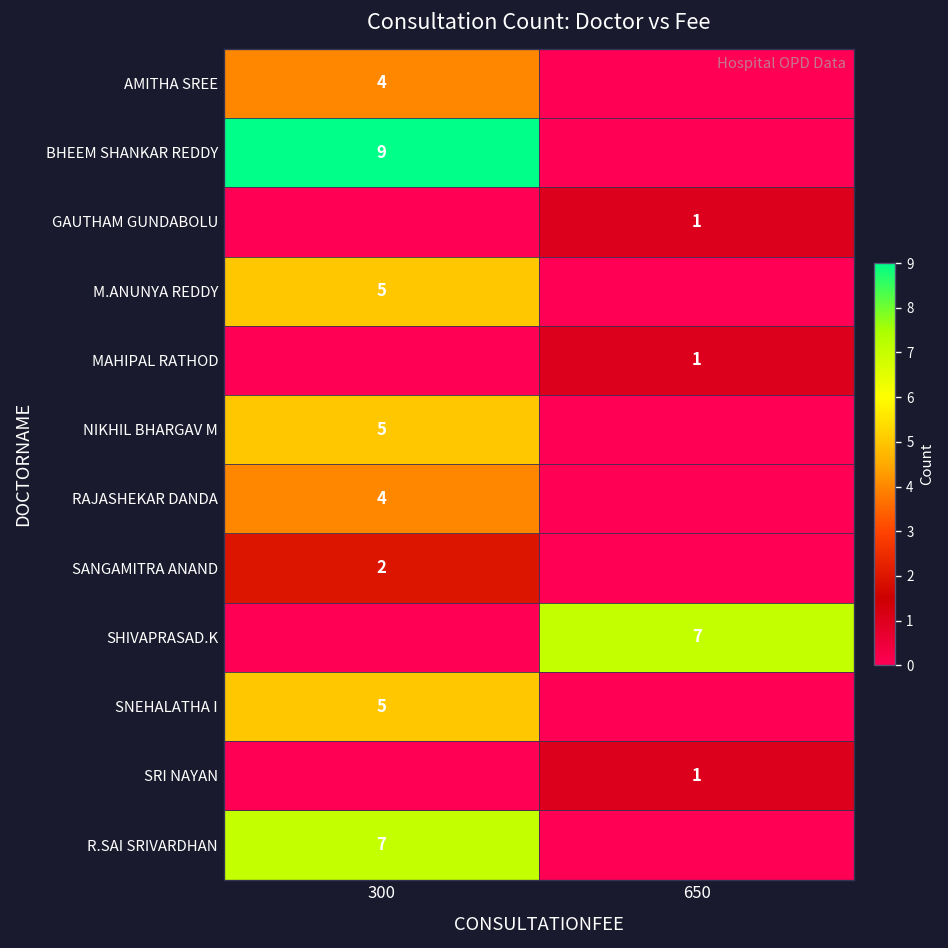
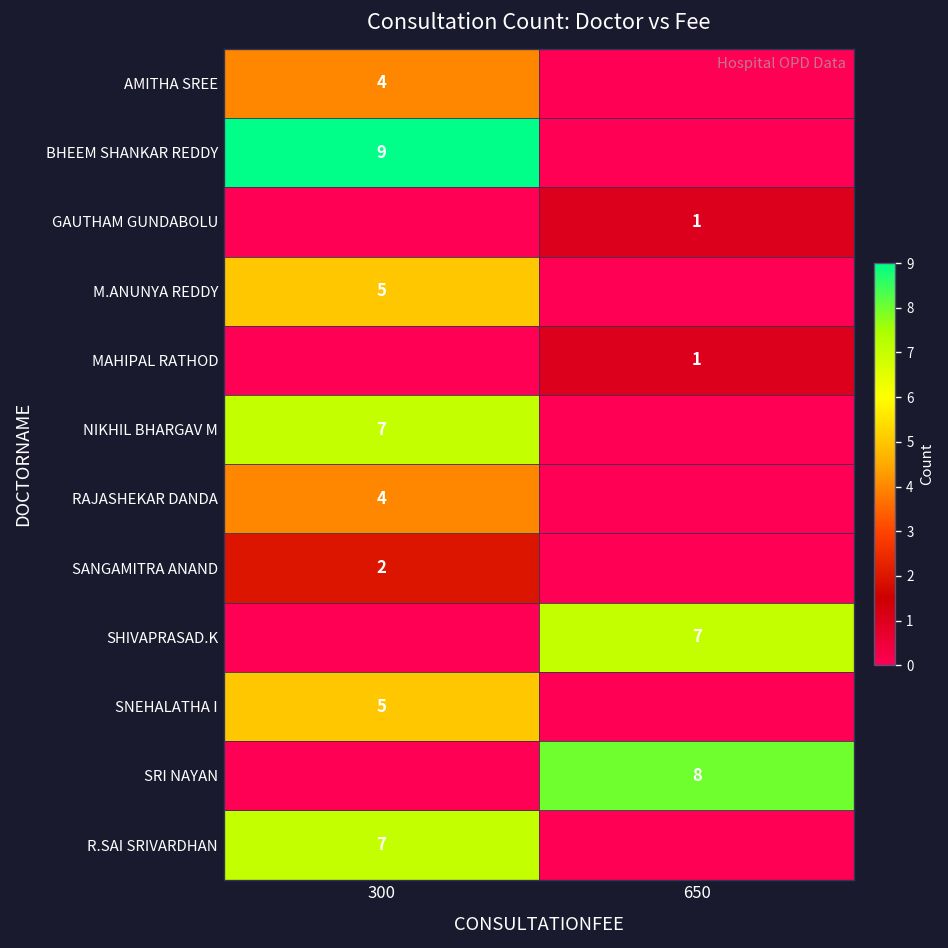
NIKHIL BHARGAV M, 300: 5 -> 7
SRI NAYAN, 650: 1 -> 8
